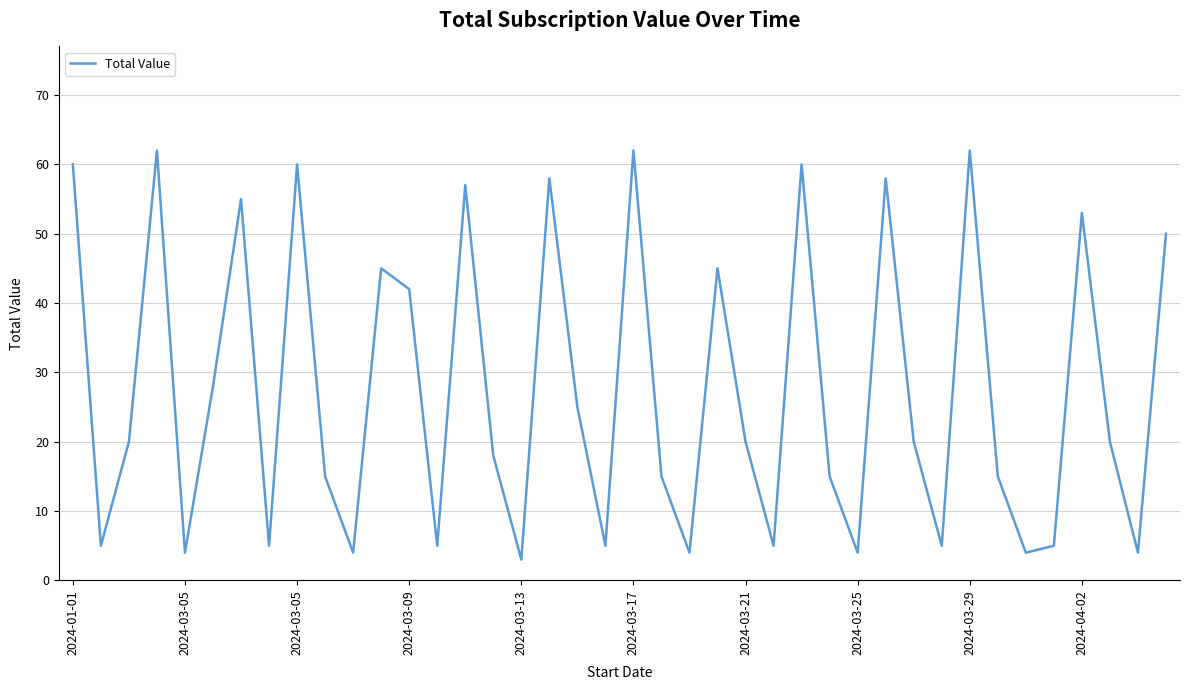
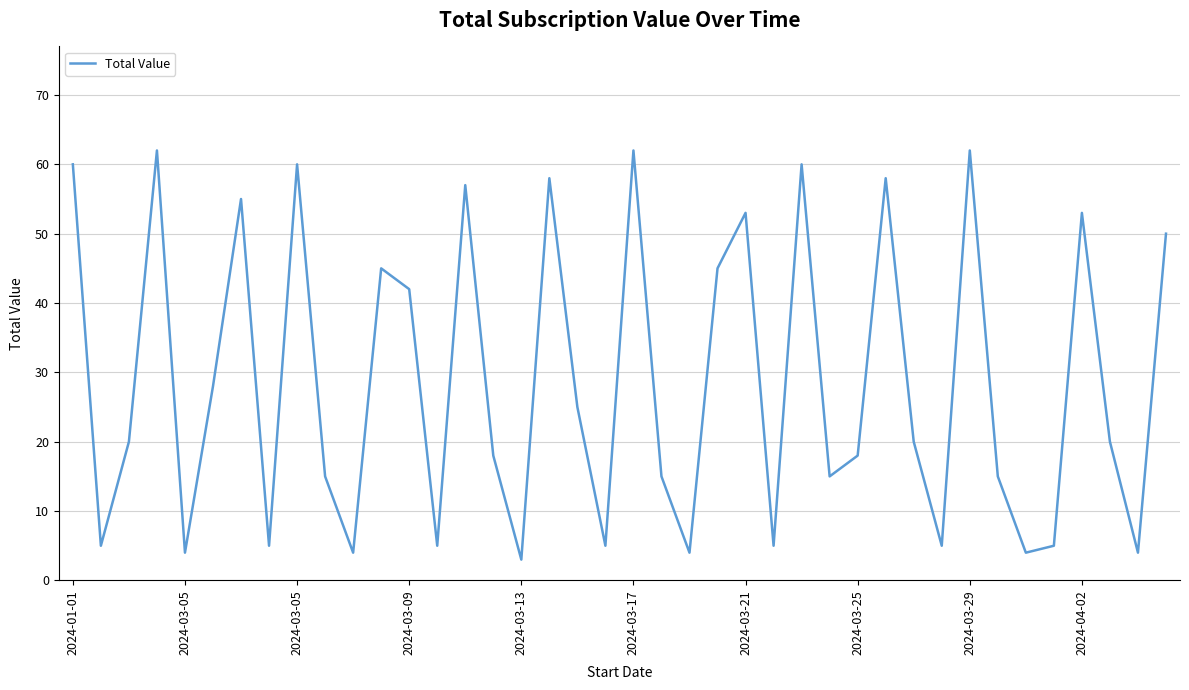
2024-03-21: 20 -> 53
2024-03-25: 4 -> 18
